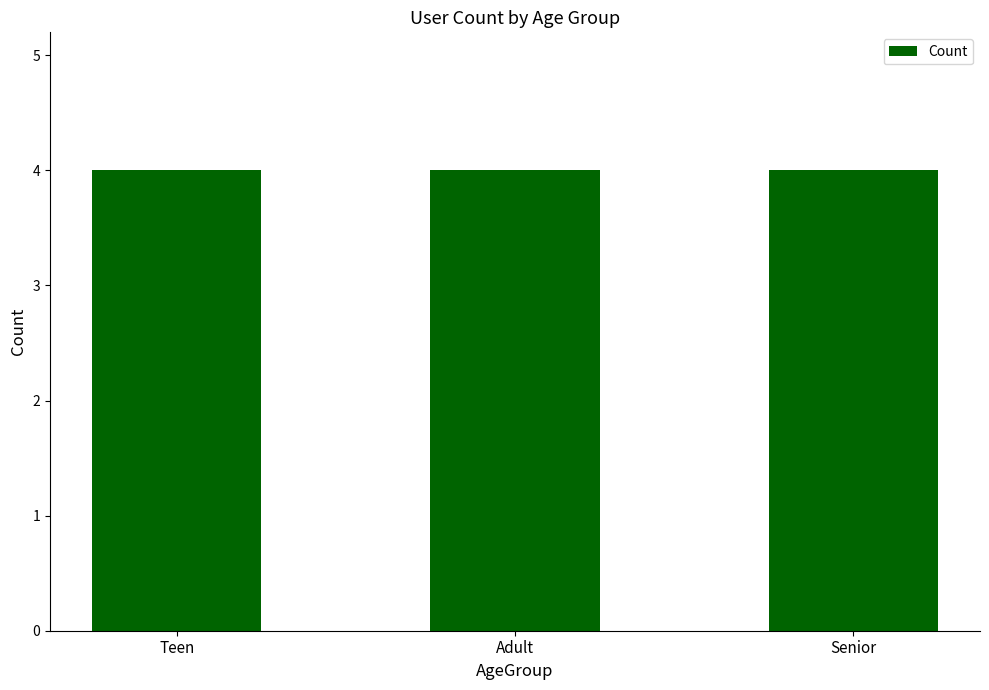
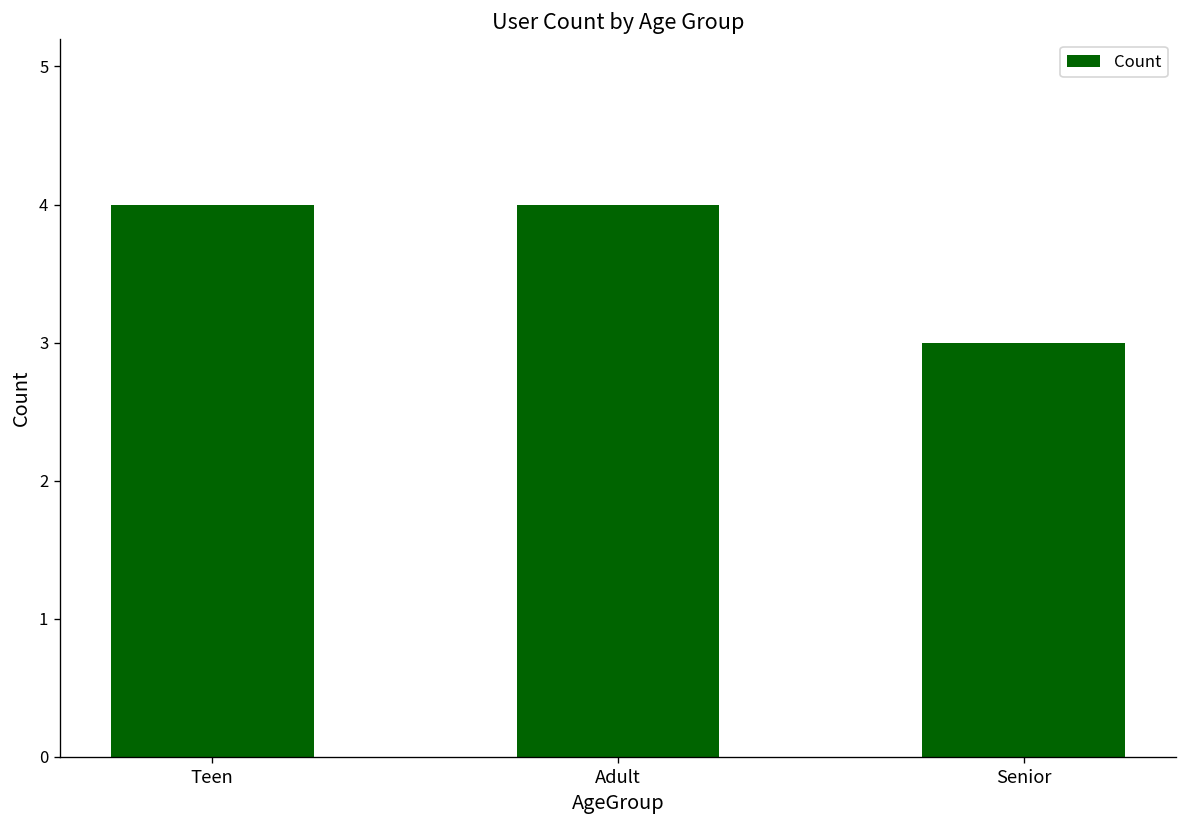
Senior: 4 -> 3
